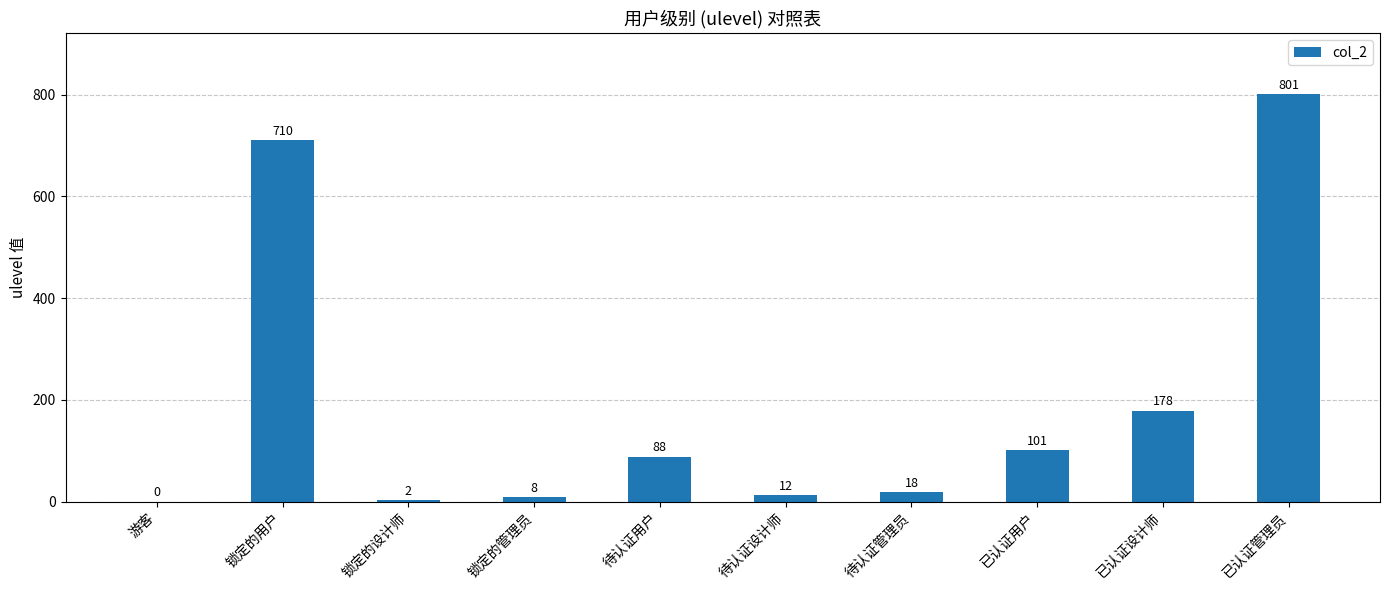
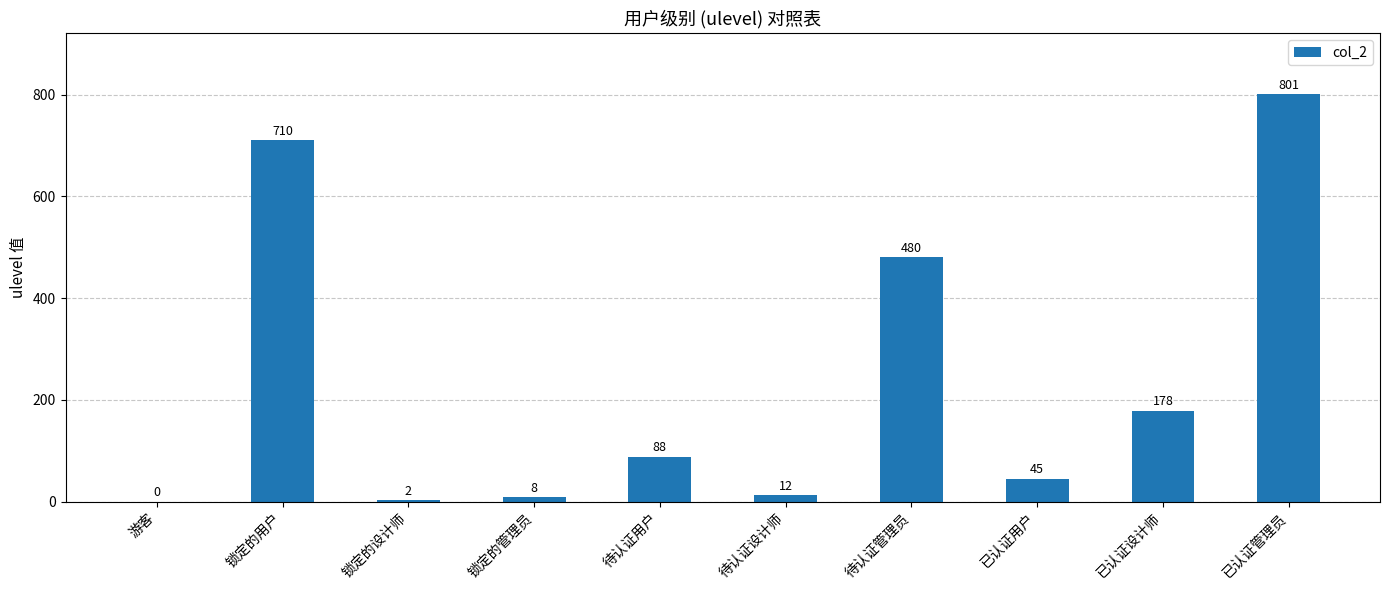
待认证管理员: 18 -> 480
已认证用户: 101 -> 45
